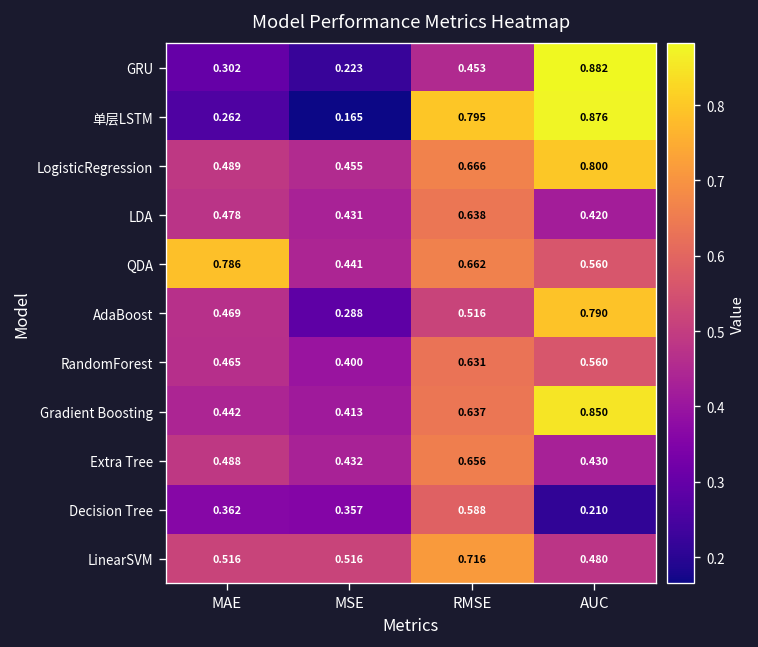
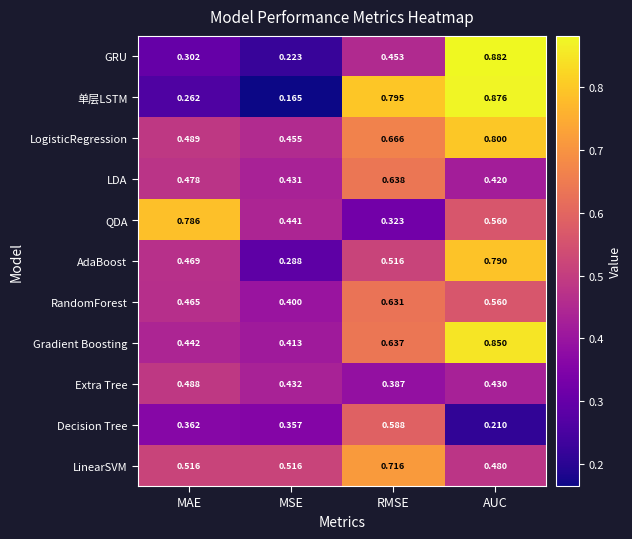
QDA, RMSE: 0.662 -> 0.323
Extra Tree, RMSE: 0.656 -> 0.387
